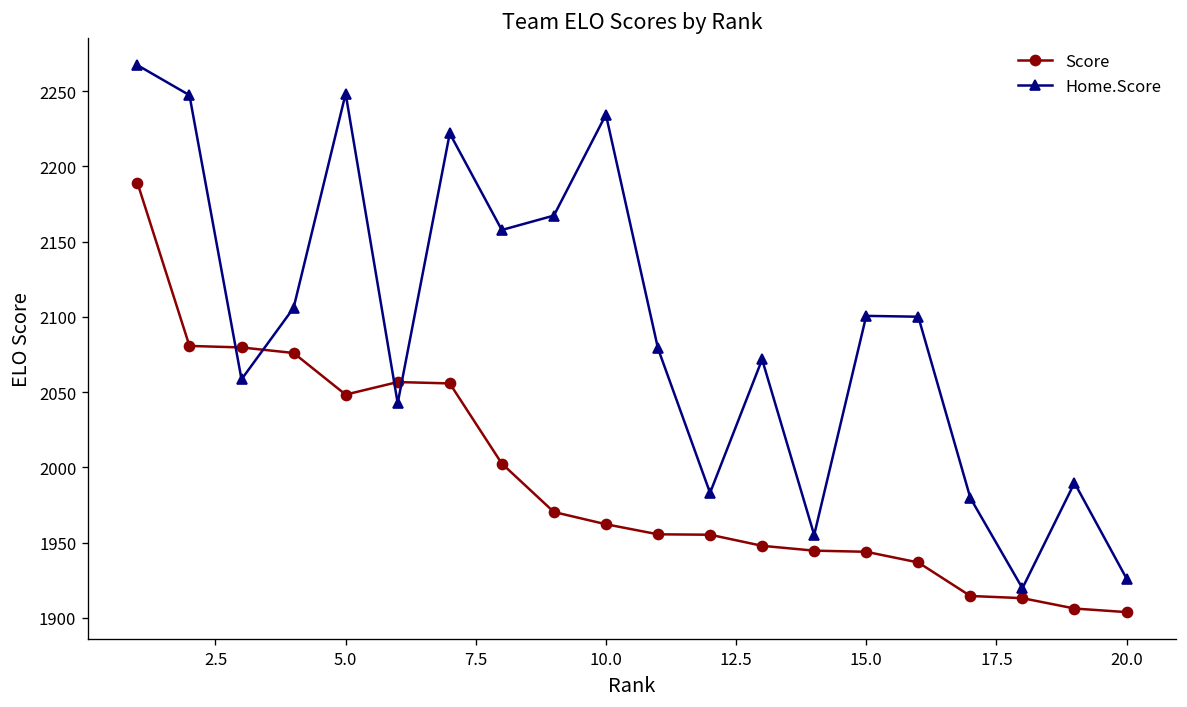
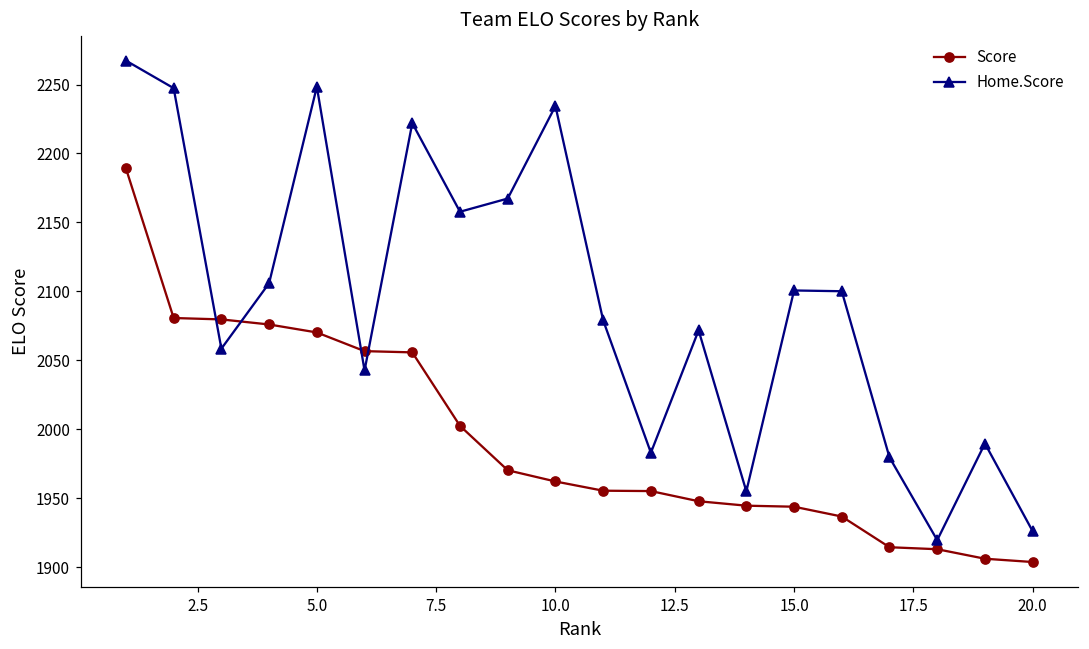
Score, 5.0: 2048 -> 2070
